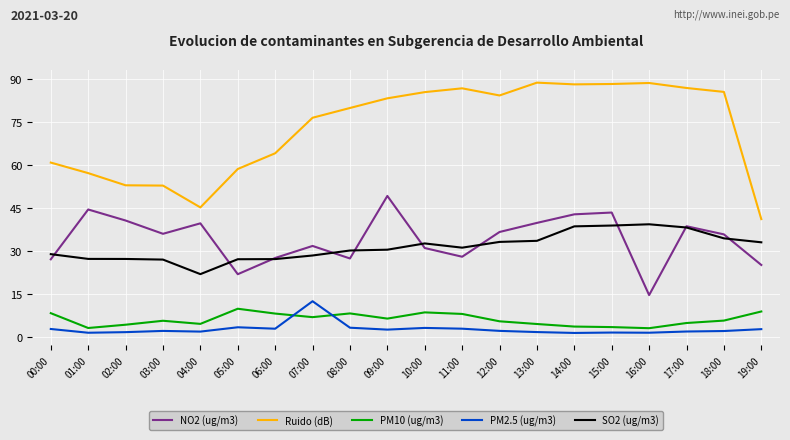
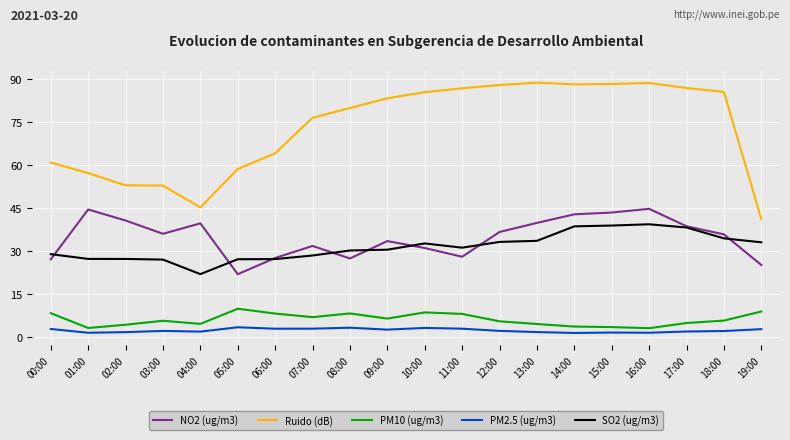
PM2.5 (ug/m3), 07:00: 12 -> 3
NO2 (ug/m3), 09:00: 49 -> 33
Ruido (dB), 12:00: 84 -> 88
NO2 (ug/m3), 16:00: 15 -> 45
